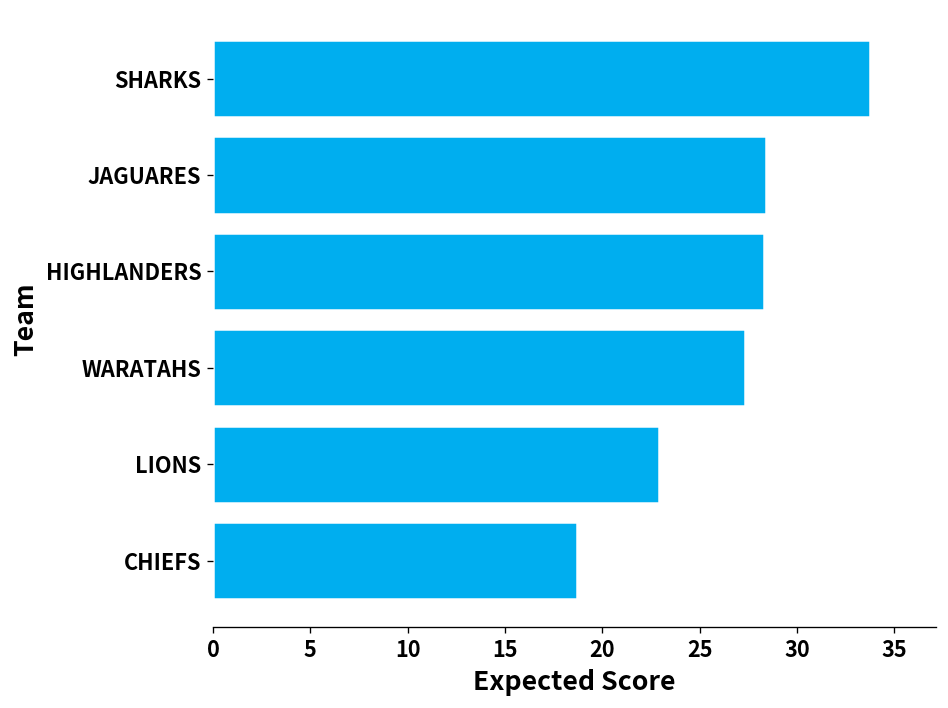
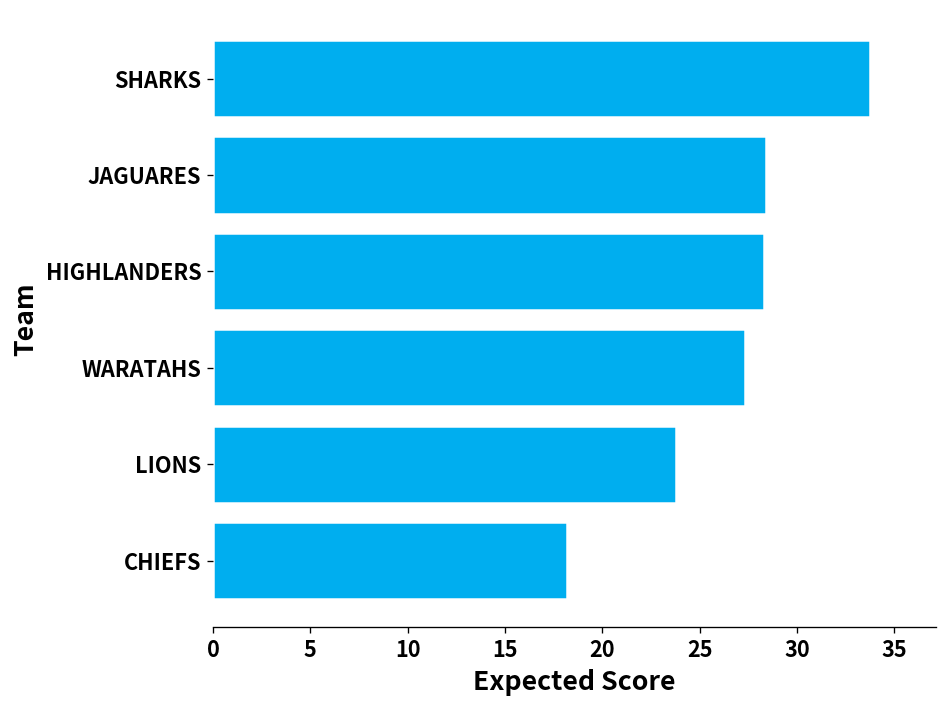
LIONS: 22.9 -> 23.8
CHIEFS: 18.7 -> 18.2
